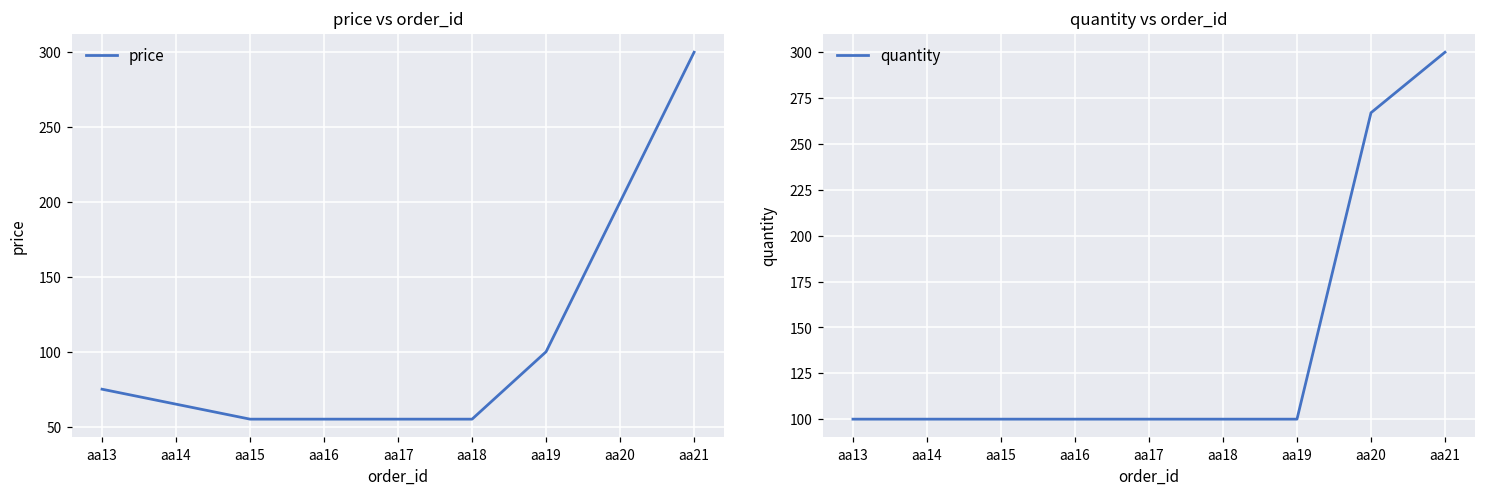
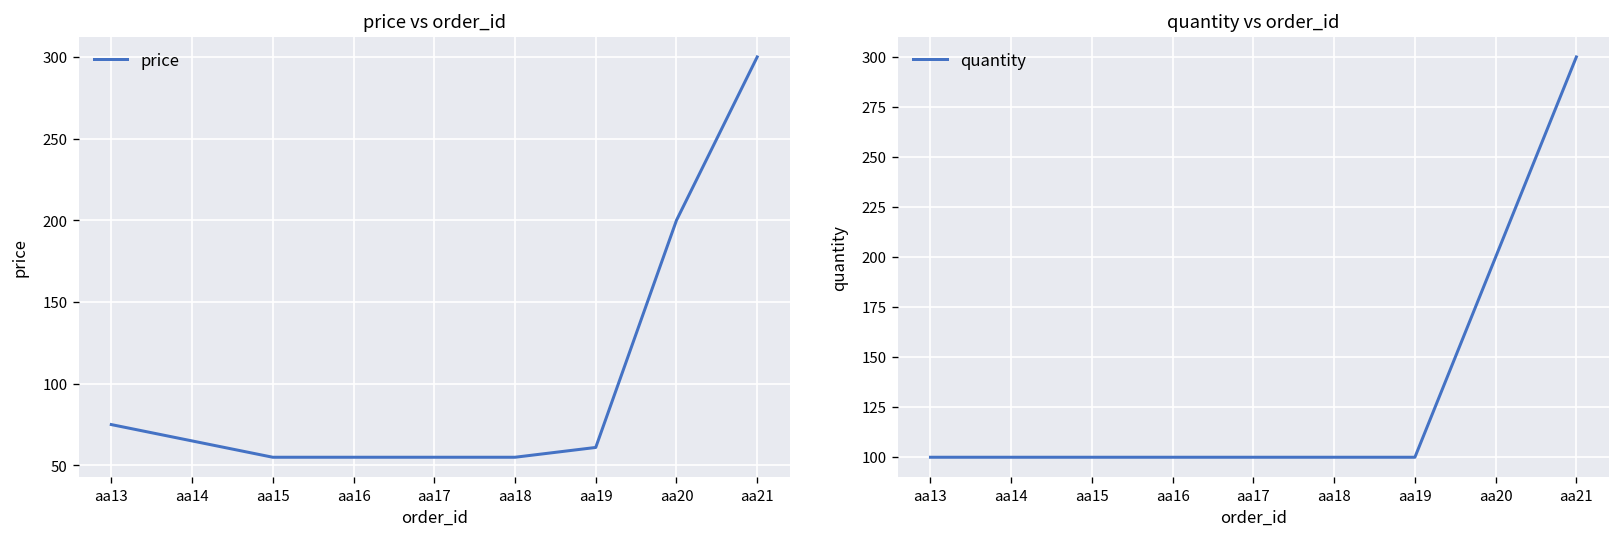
price vs order_id, aa19: 100 -> 61
quantity vs order_id, aa20: 267 -> 200
